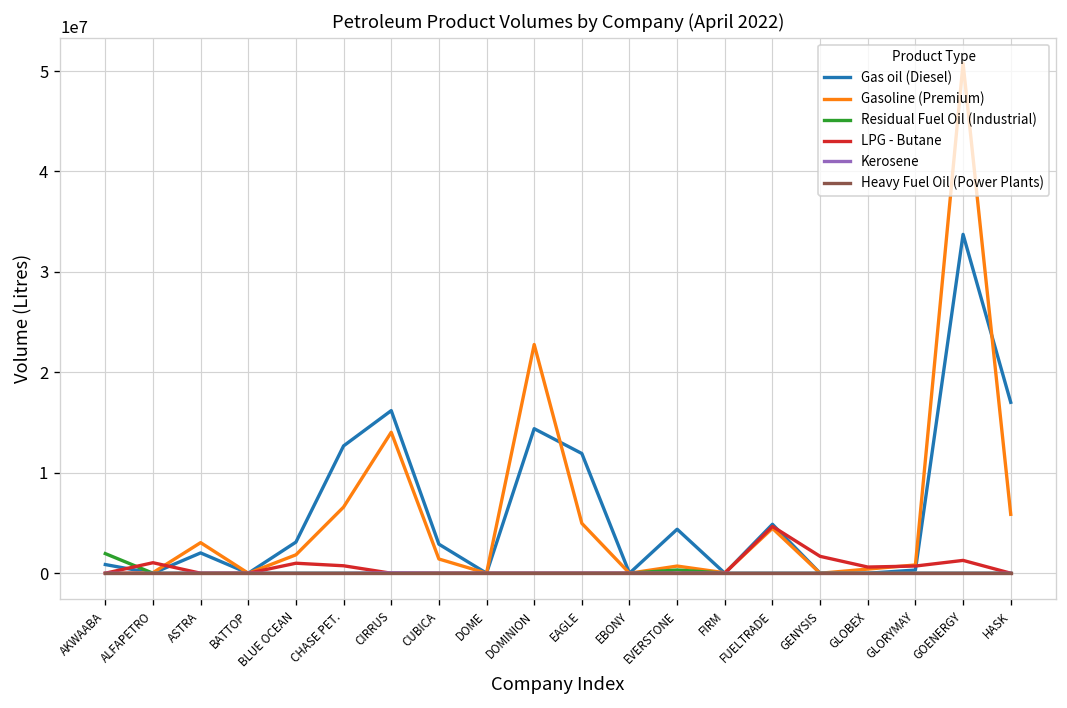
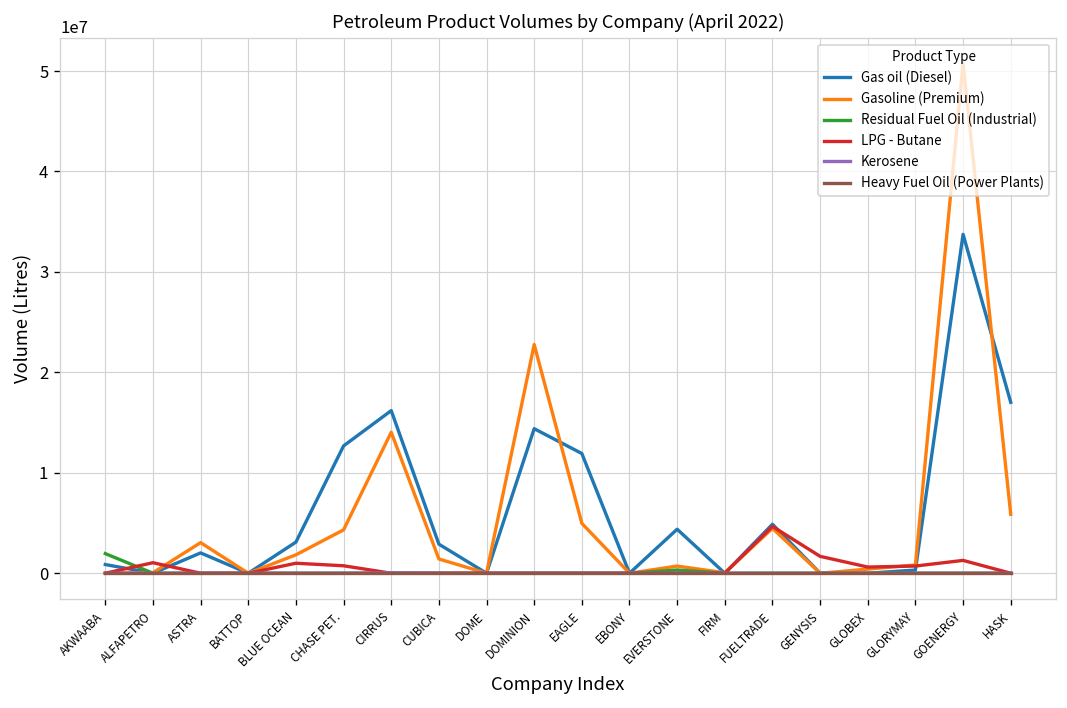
Gasoline (Premium), CHASE PET.: 7000000 -> 4000000
